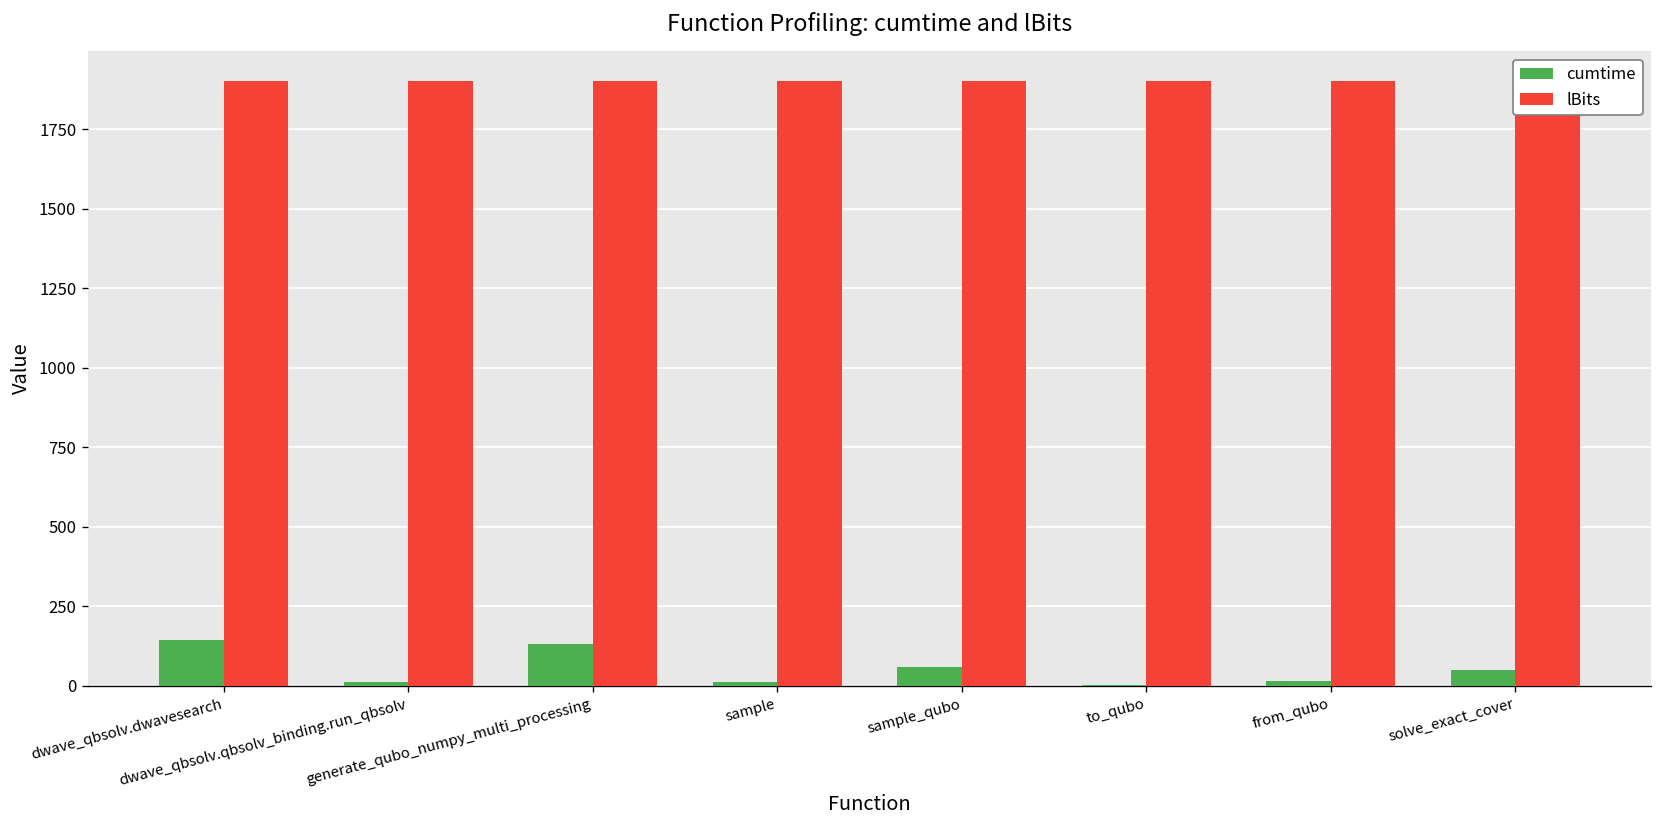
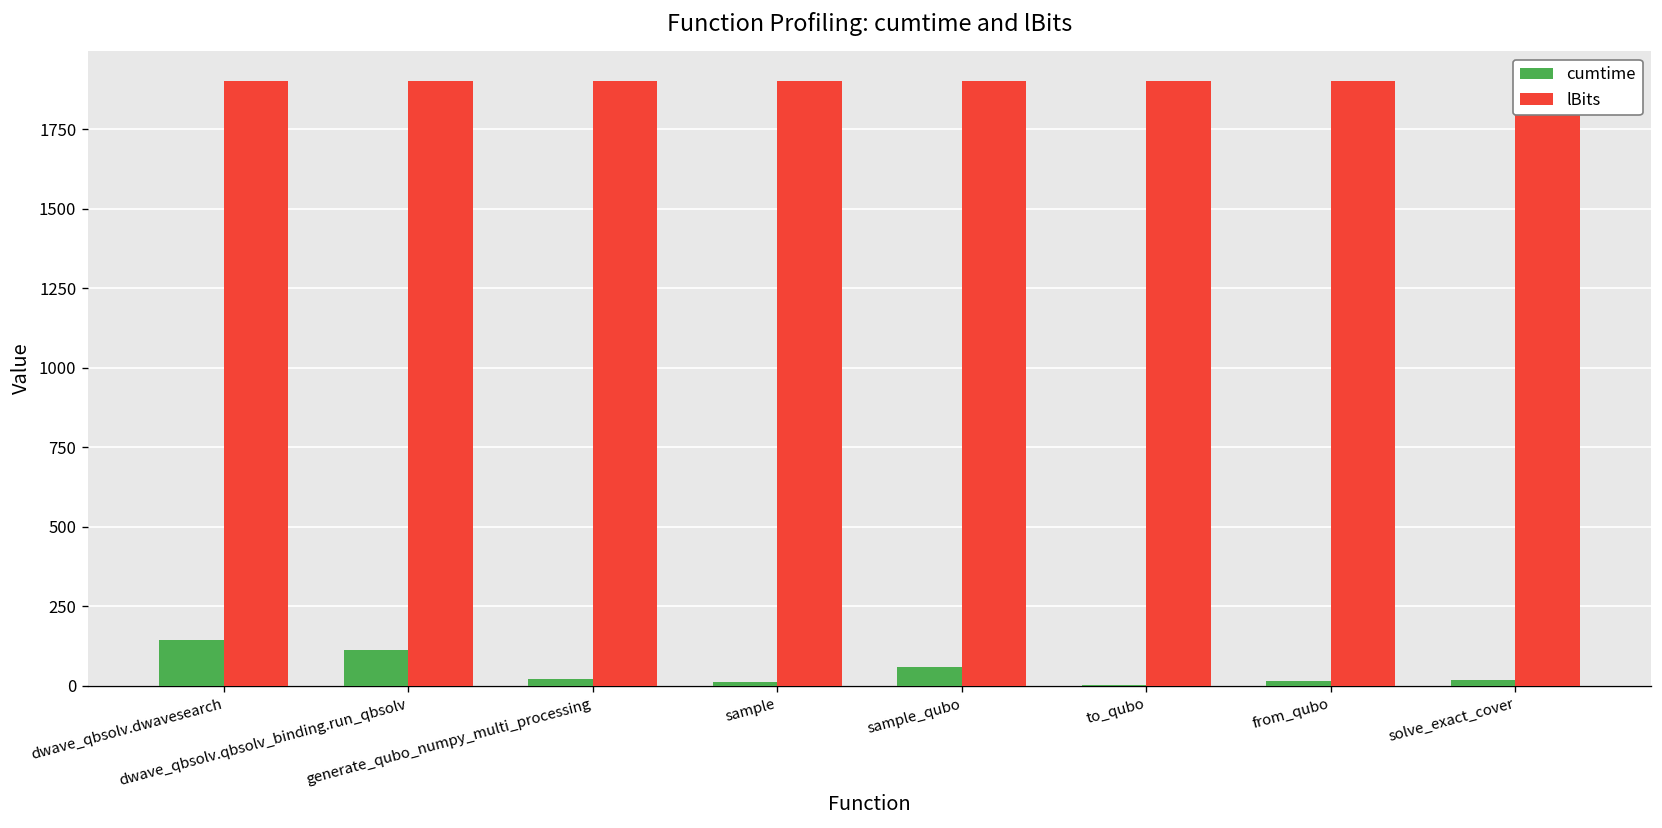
cumtime, dwave_qbsolv.qbsolv_binding.run_qbsolv: 10 -> 110
cumtime, generate_qubo_numpy_multi_processing: 130 -> 20
cumtime, solve_exact_cover: 50 -> 20
